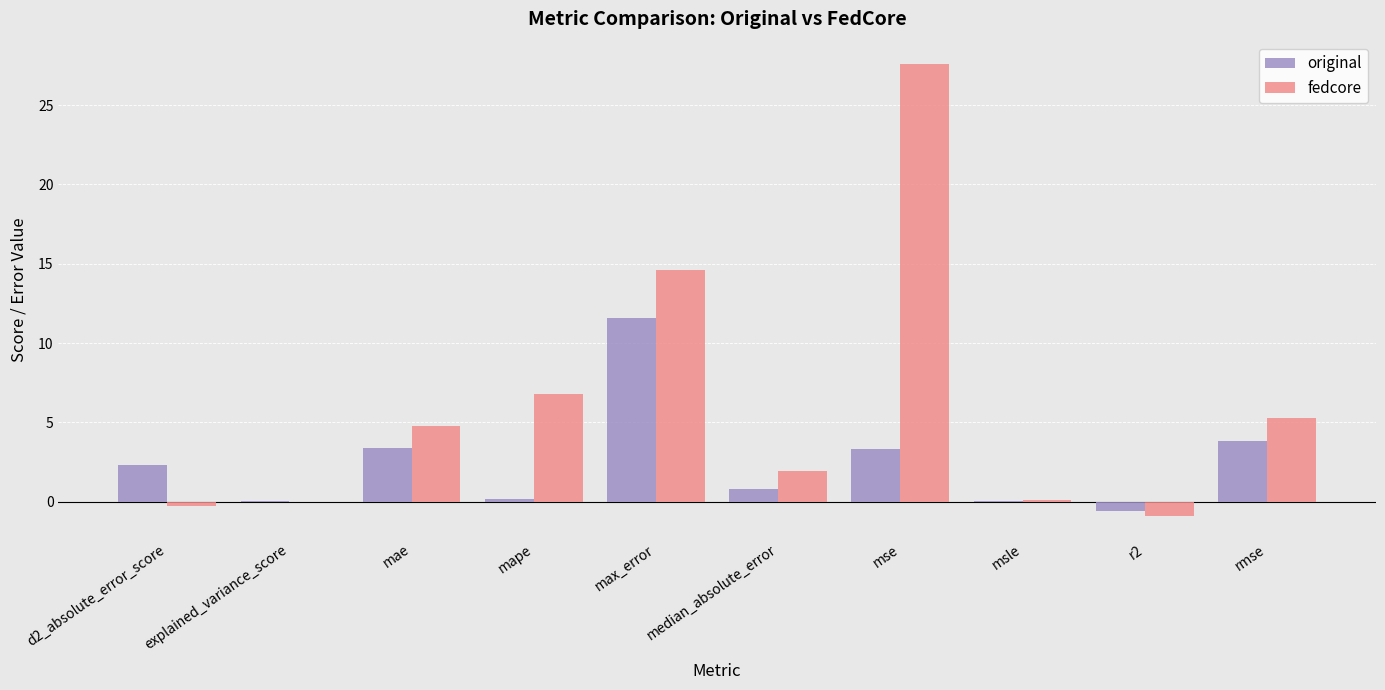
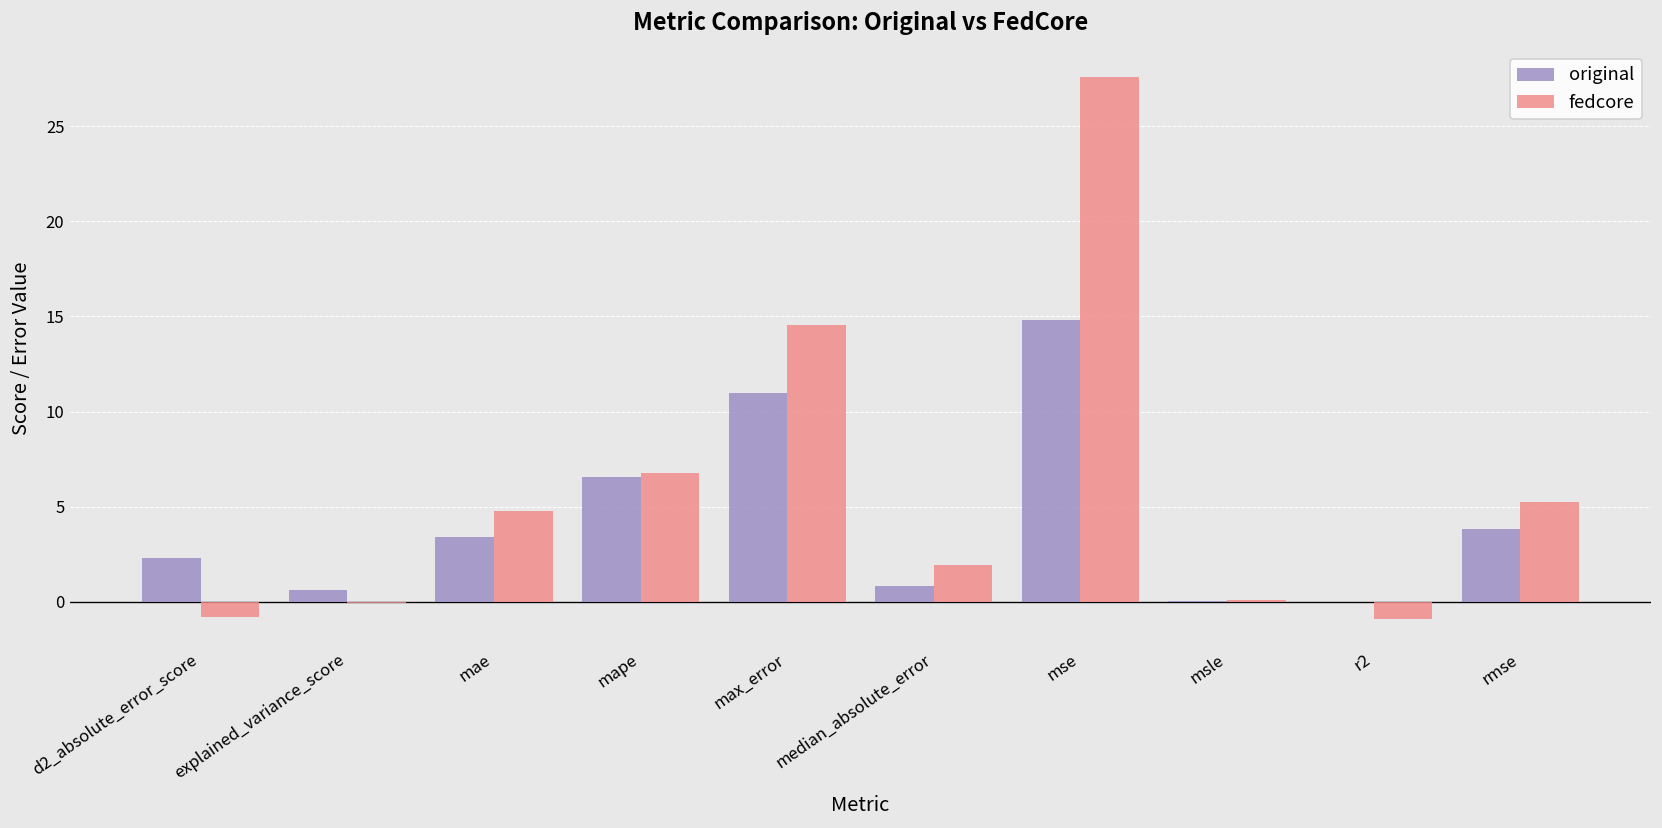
fedcore, d2_absolute_error_score: -0.3 -> -0.8
original, explained_variance_score: 0.0 -> 0.6
original, mape: 0.2 -> 6.6
original, max_error: 11.6 -> 11.0
original, mse: 3.3 -> 14.8
original, r2: -0.6 -> 0.0
